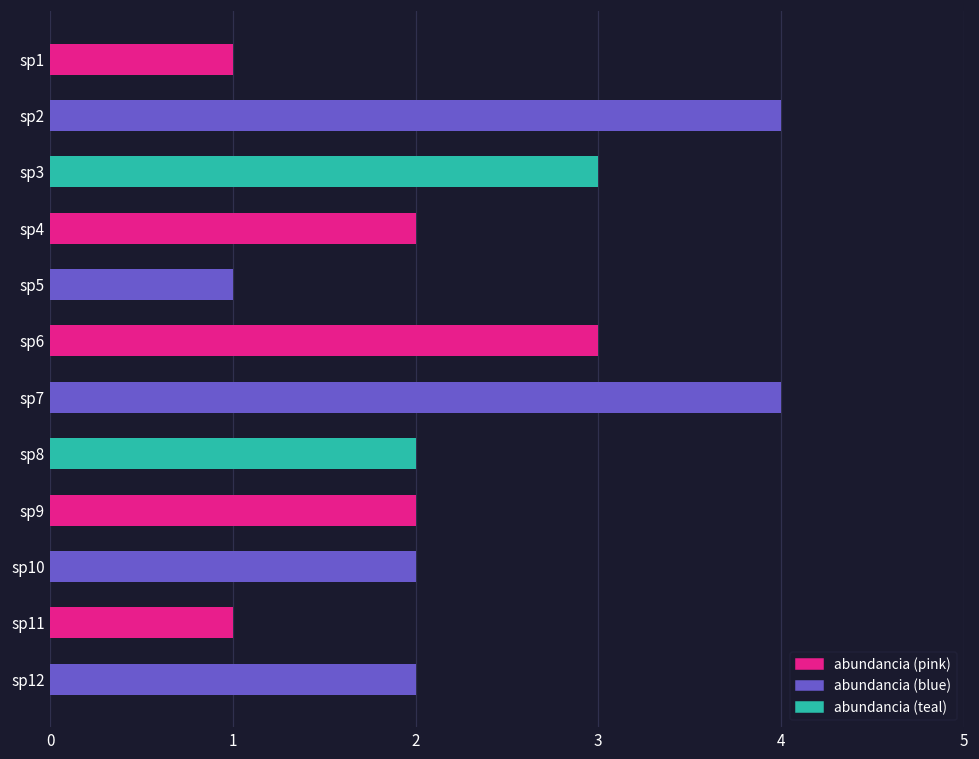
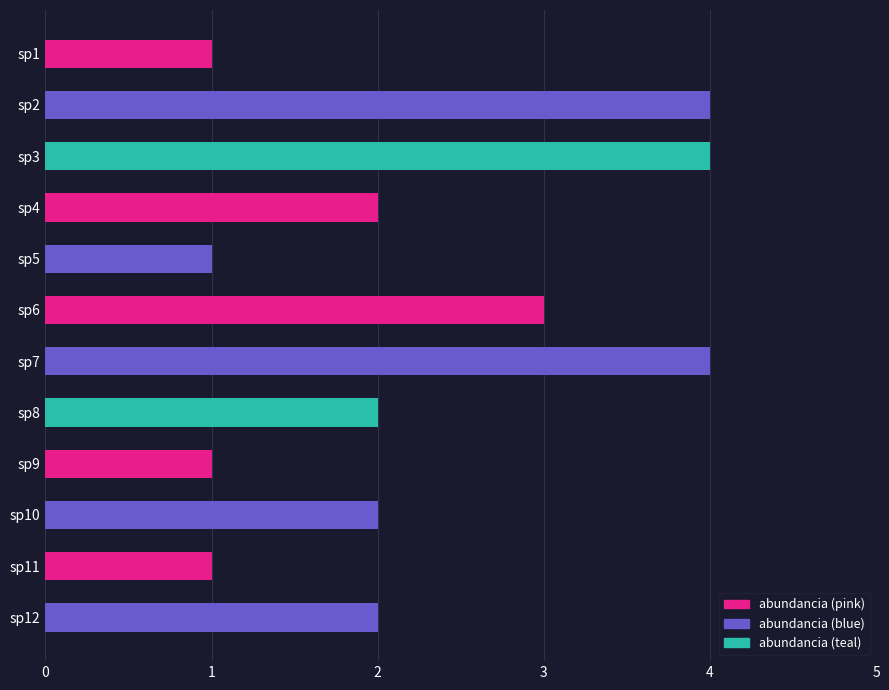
sp3: 3 -> 4
sp9: 2 -> 1
